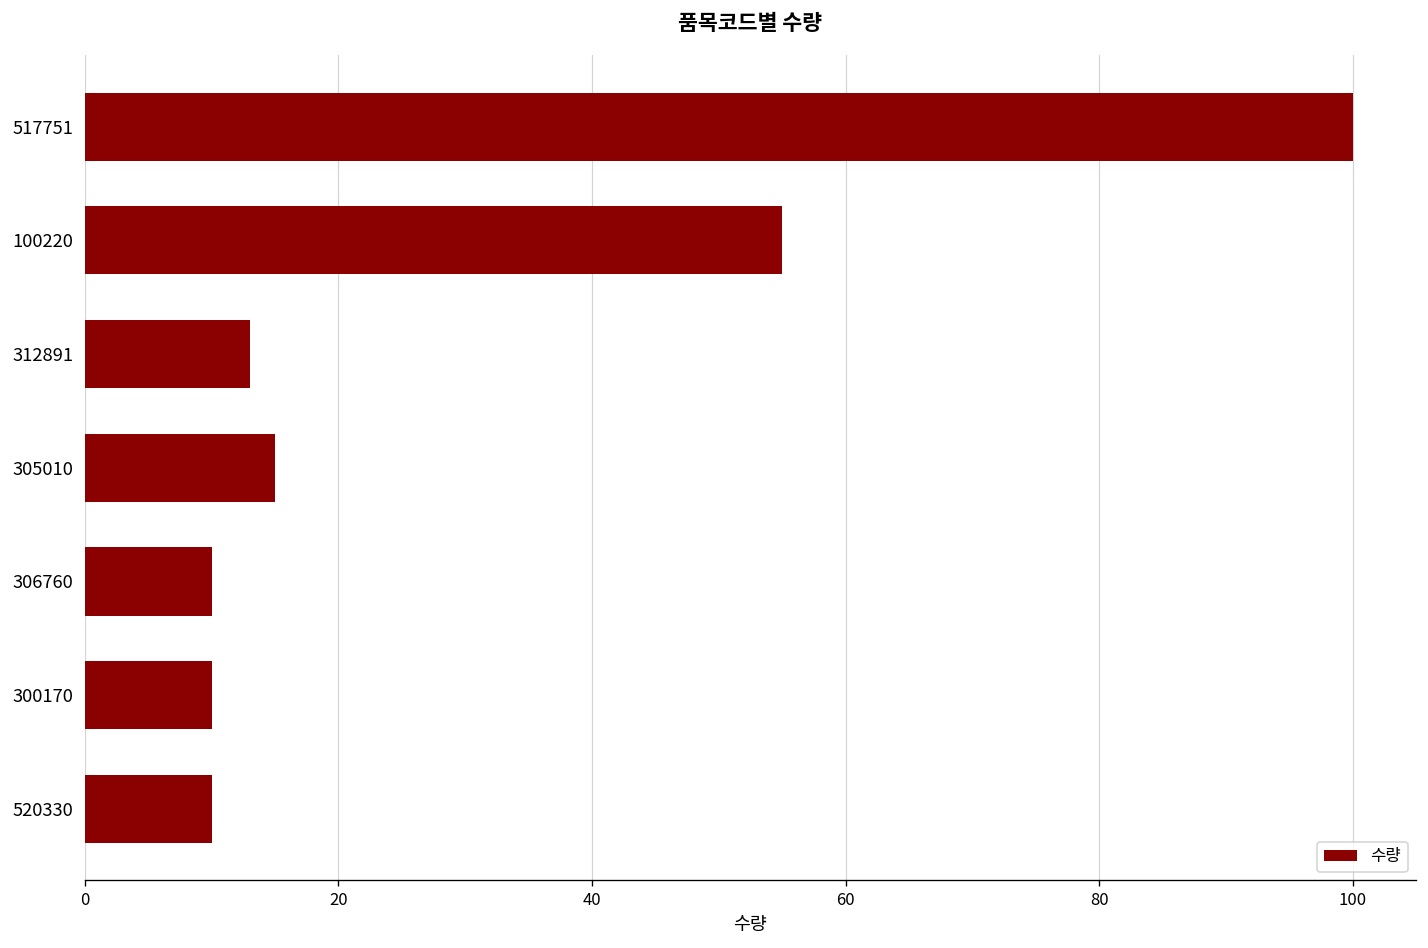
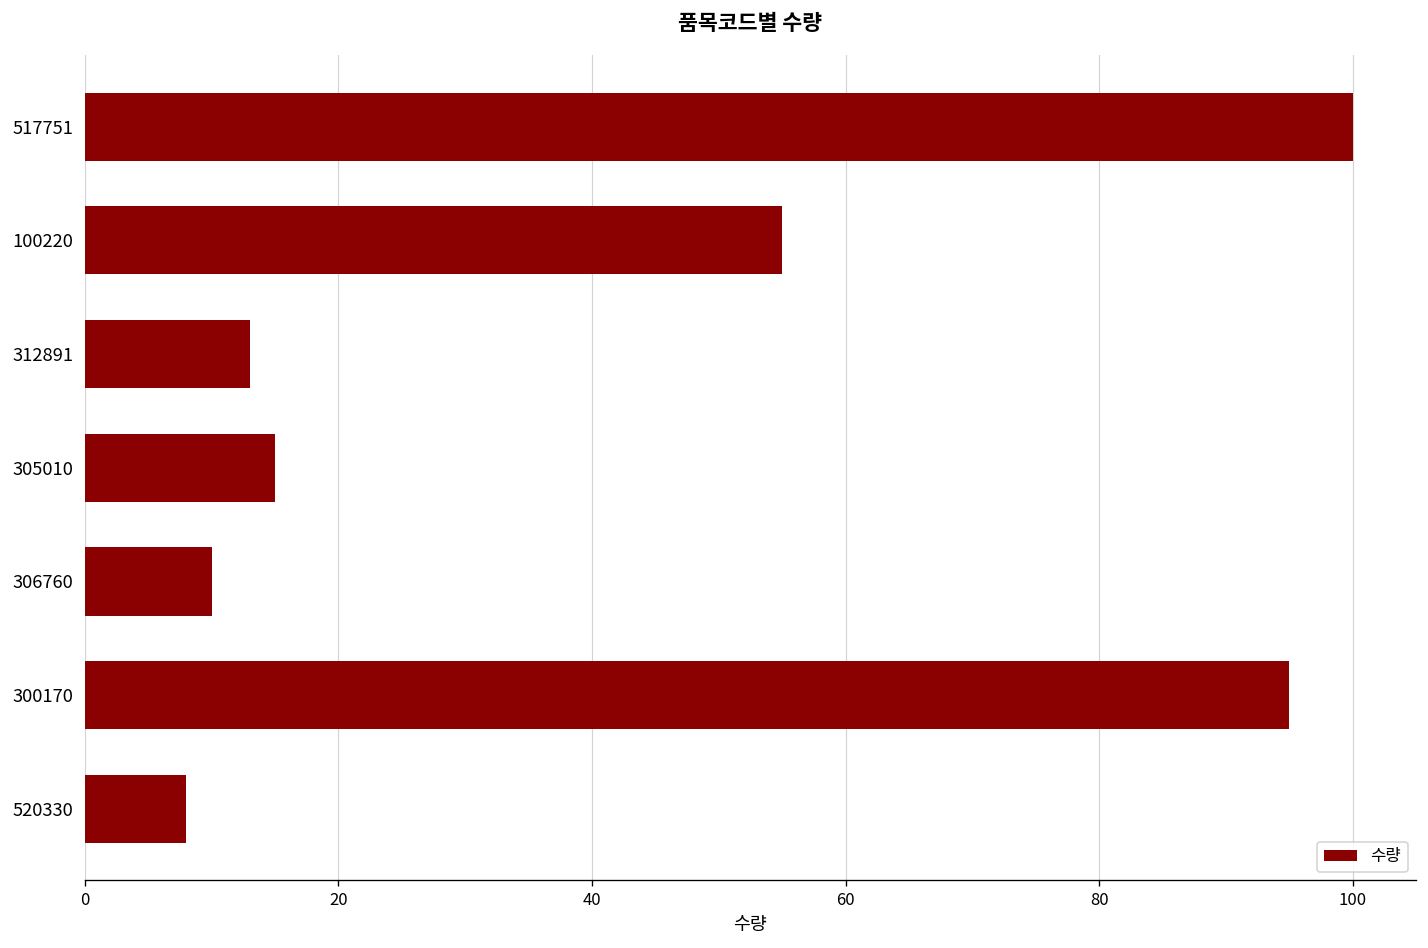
300170: 10 -> 95
520330: 10 -> 8
